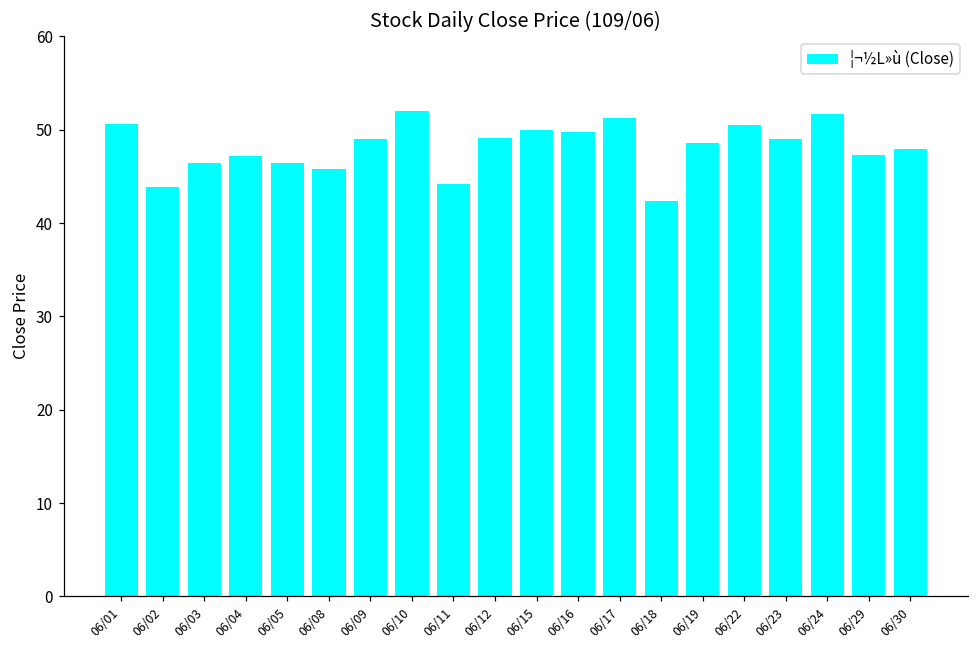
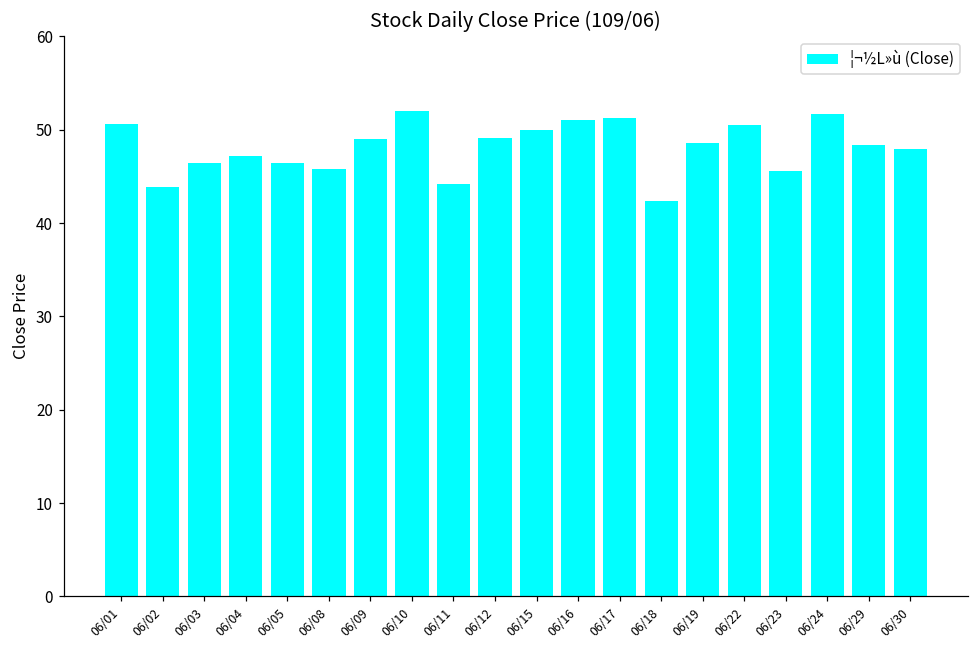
06/16: 50 -> 51
06/23: 49 -> 46
06/29: 47 -> 48
